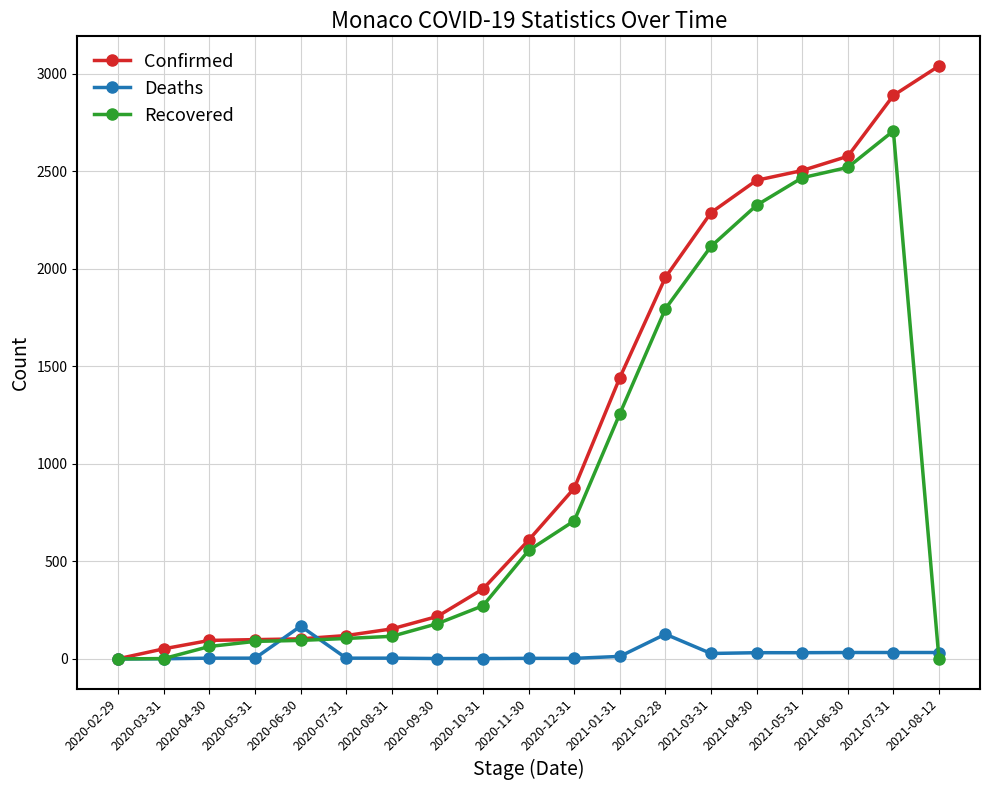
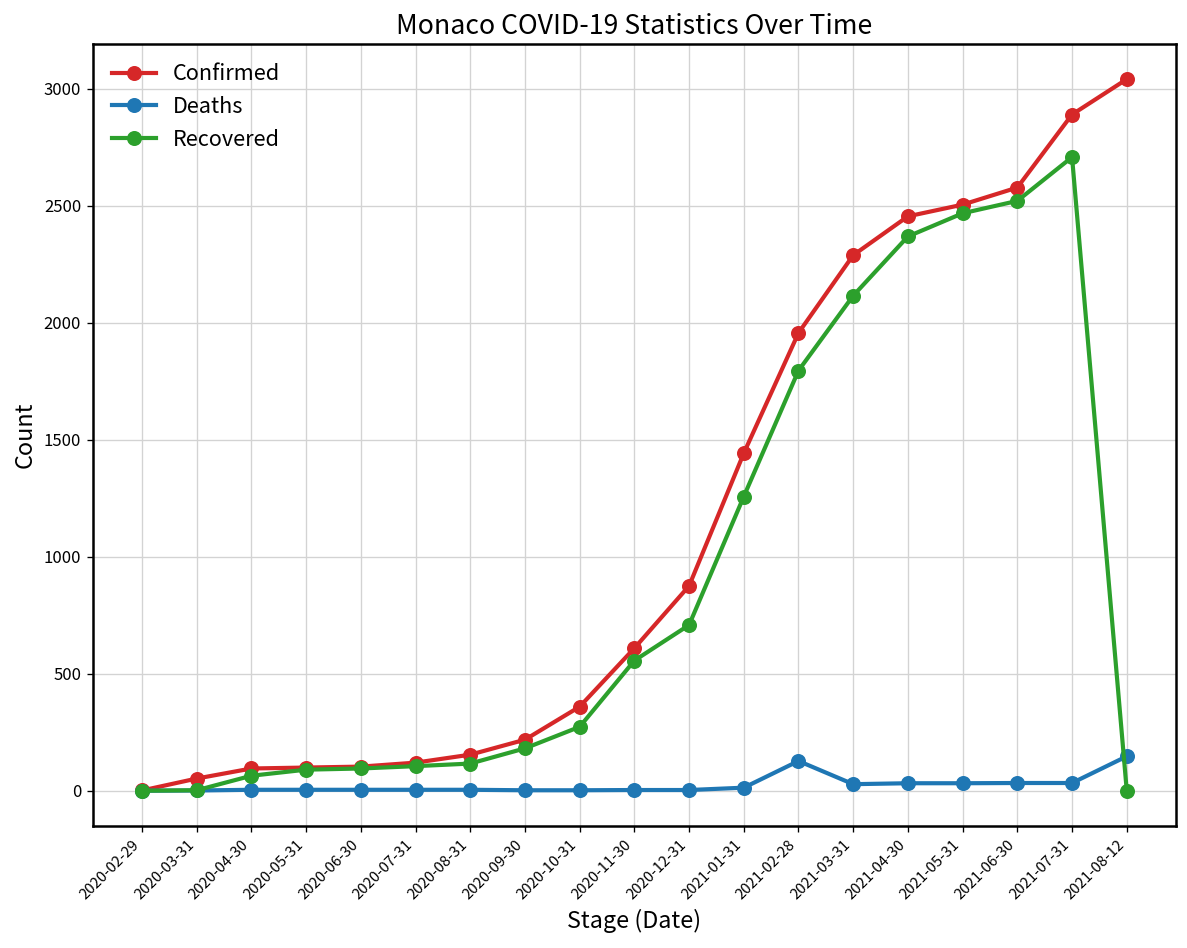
Deaths, 2020-06-30: 170 -> 0
Recovered, 2021-04-30: 2330 -> 2370
Deaths, 2021-08-12: 30 -> 150
